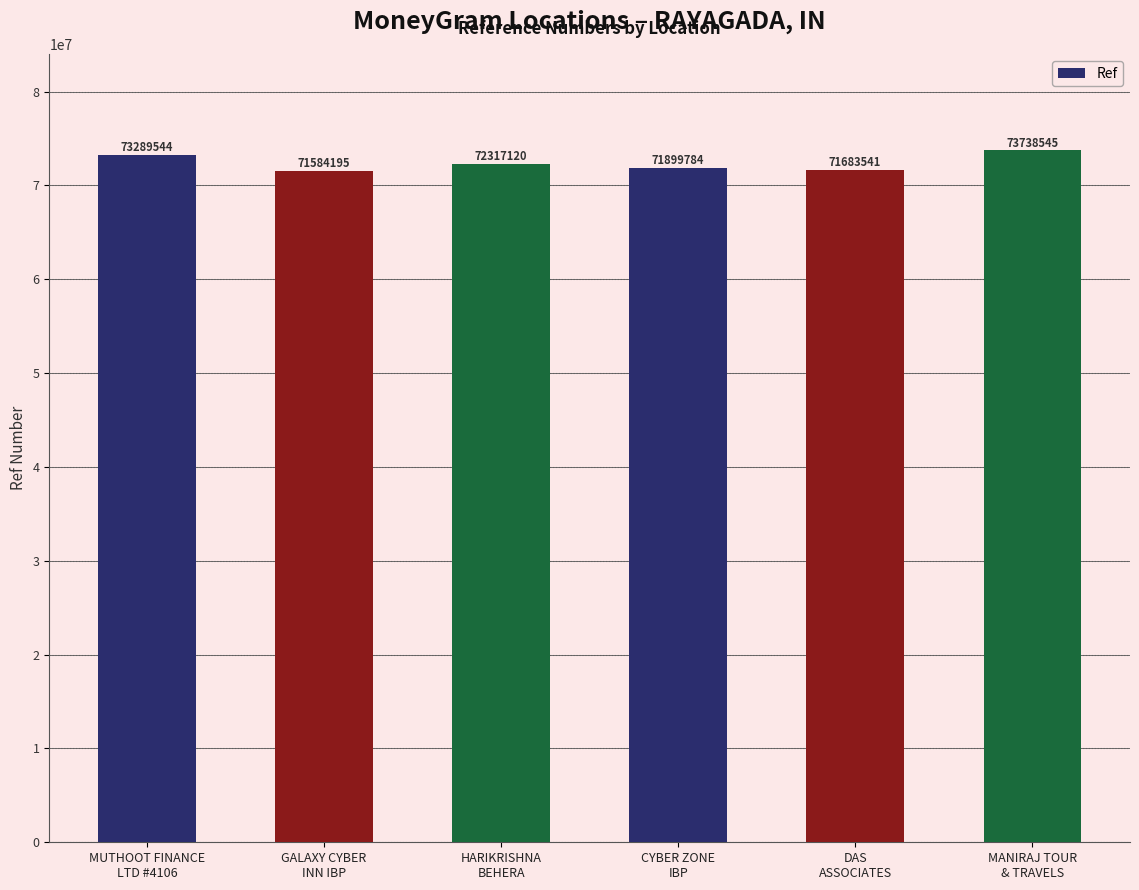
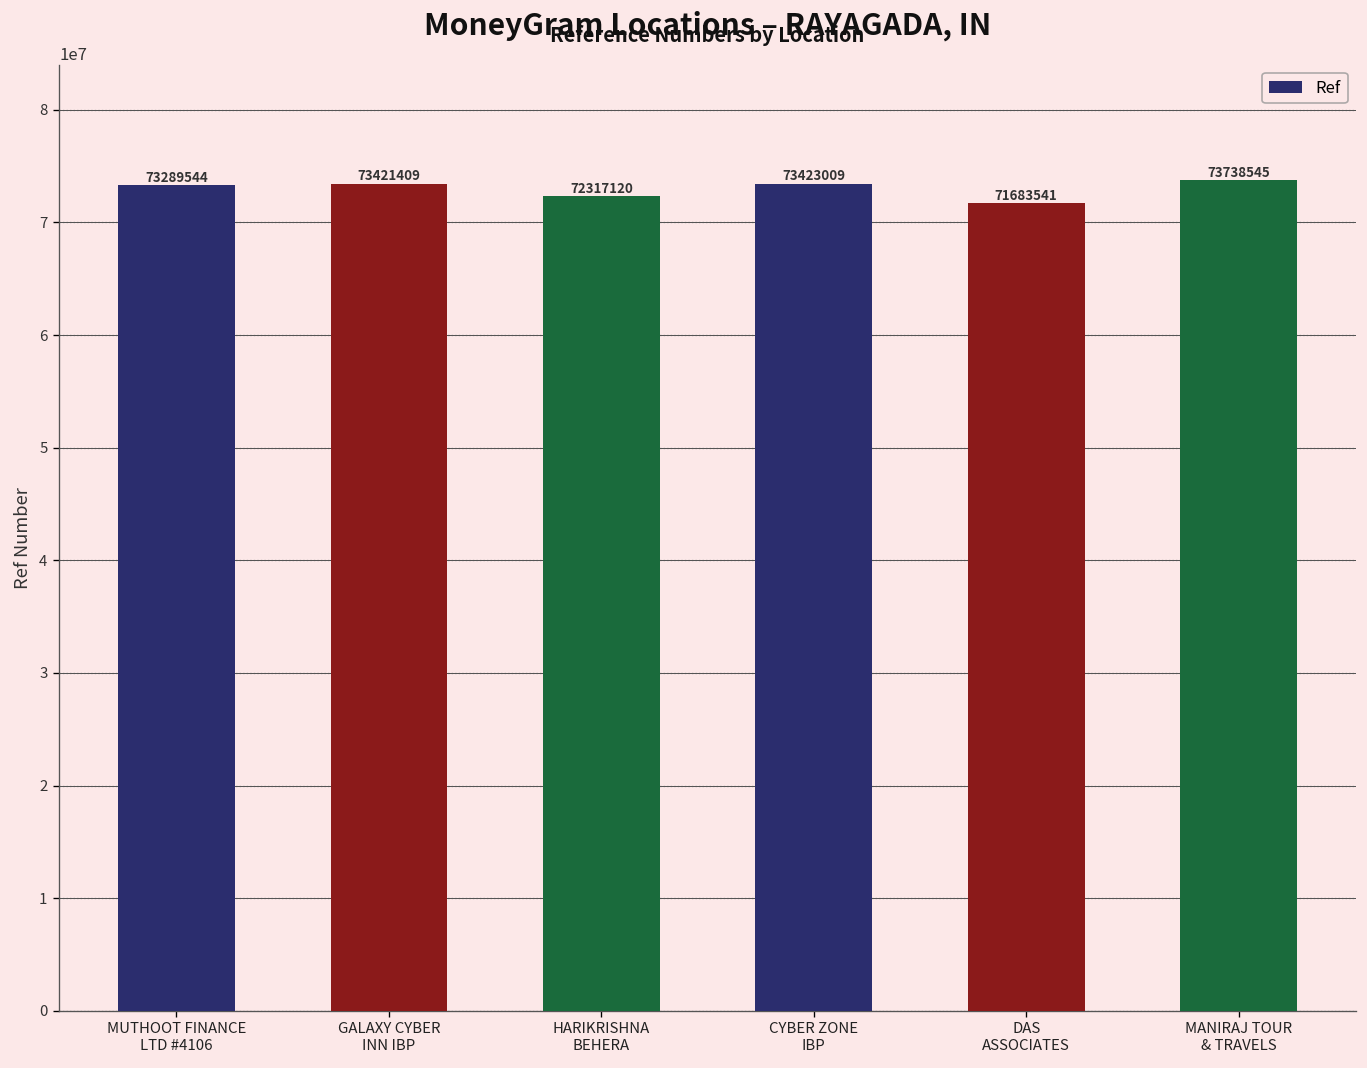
GALAXY CYBER INN IBP: 71584195 -> 73421409
CYBER ZONE IBP: 71899784 -> 73423009
